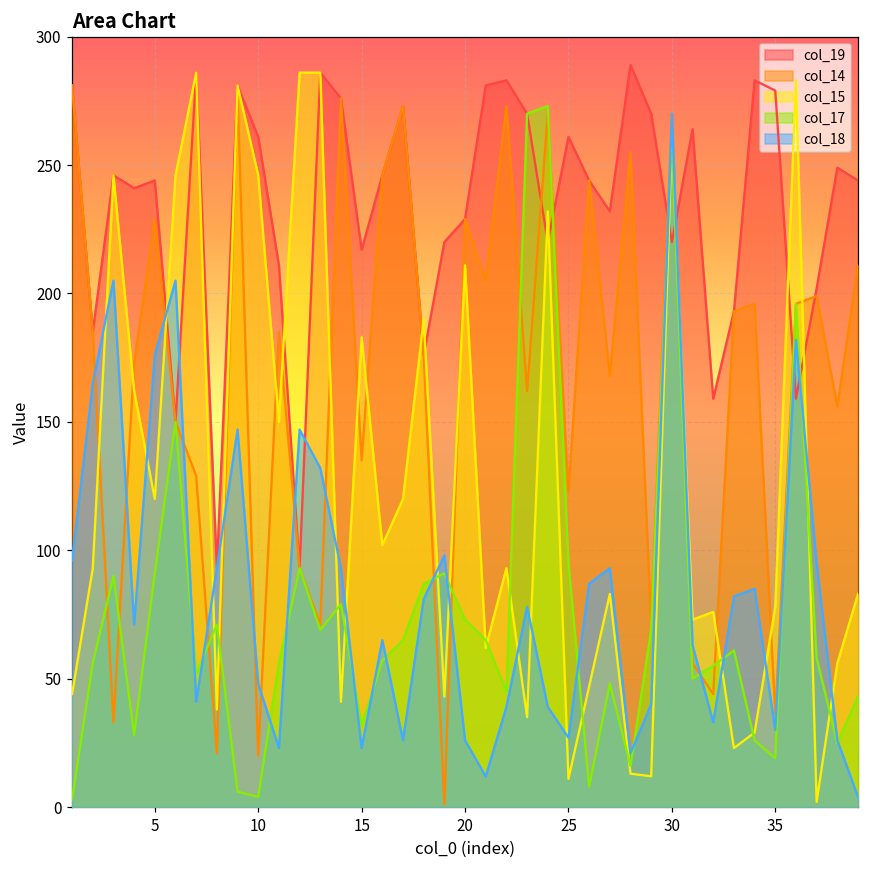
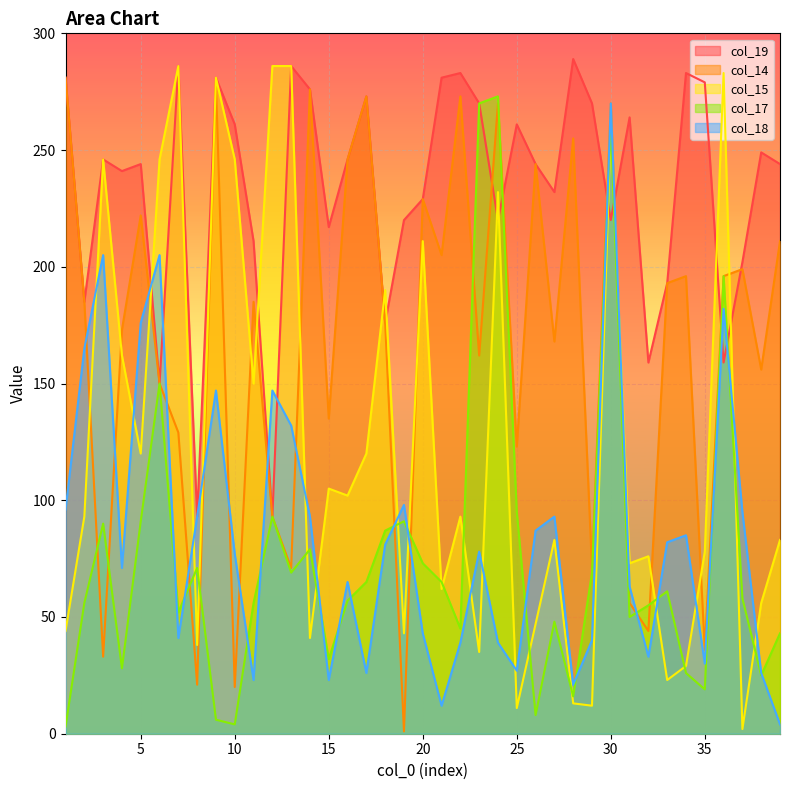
col_14, 5: 229 -> 222
col_18, 10: 48 -> 77
col_15, 15: 183 -> 105
col_18, 20: 26 -> 43
